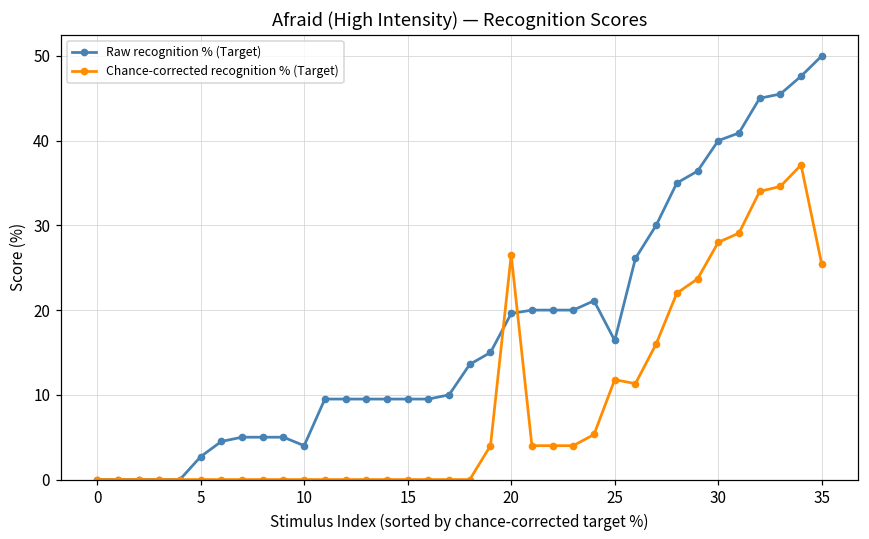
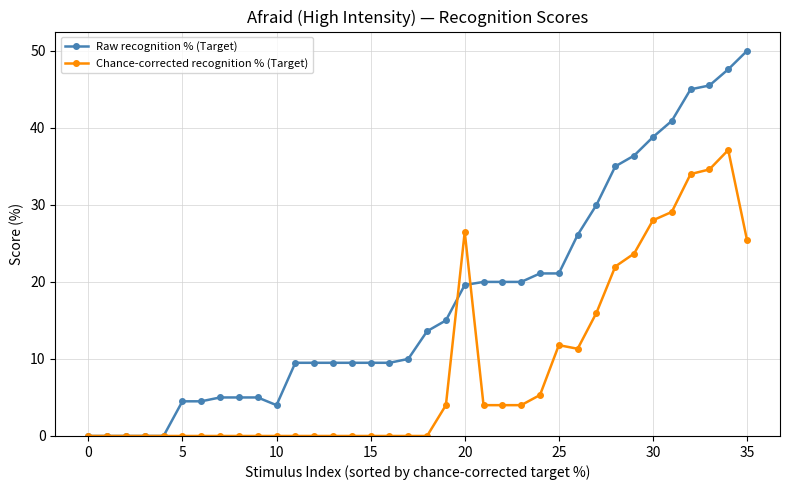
Raw recognition % (Target), 5: 3 -> 5
Raw recognition % (Target), 25: 16 -> 21
Raw recognition % (Target), 30: 40 -> 39
